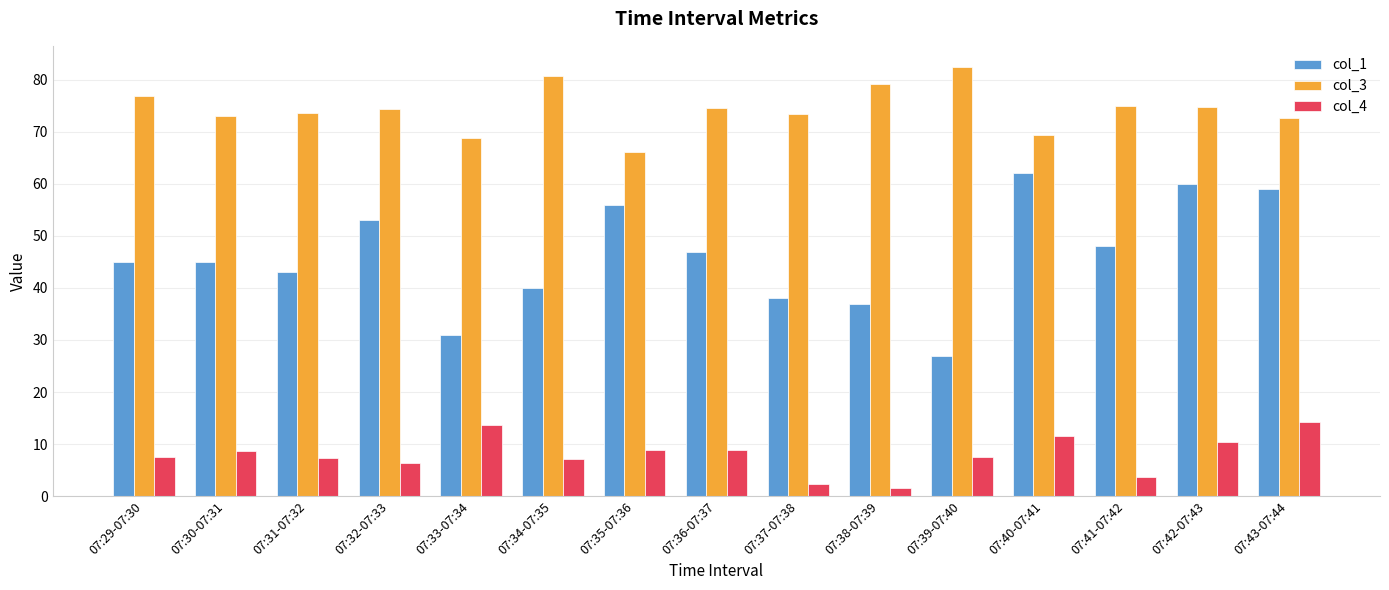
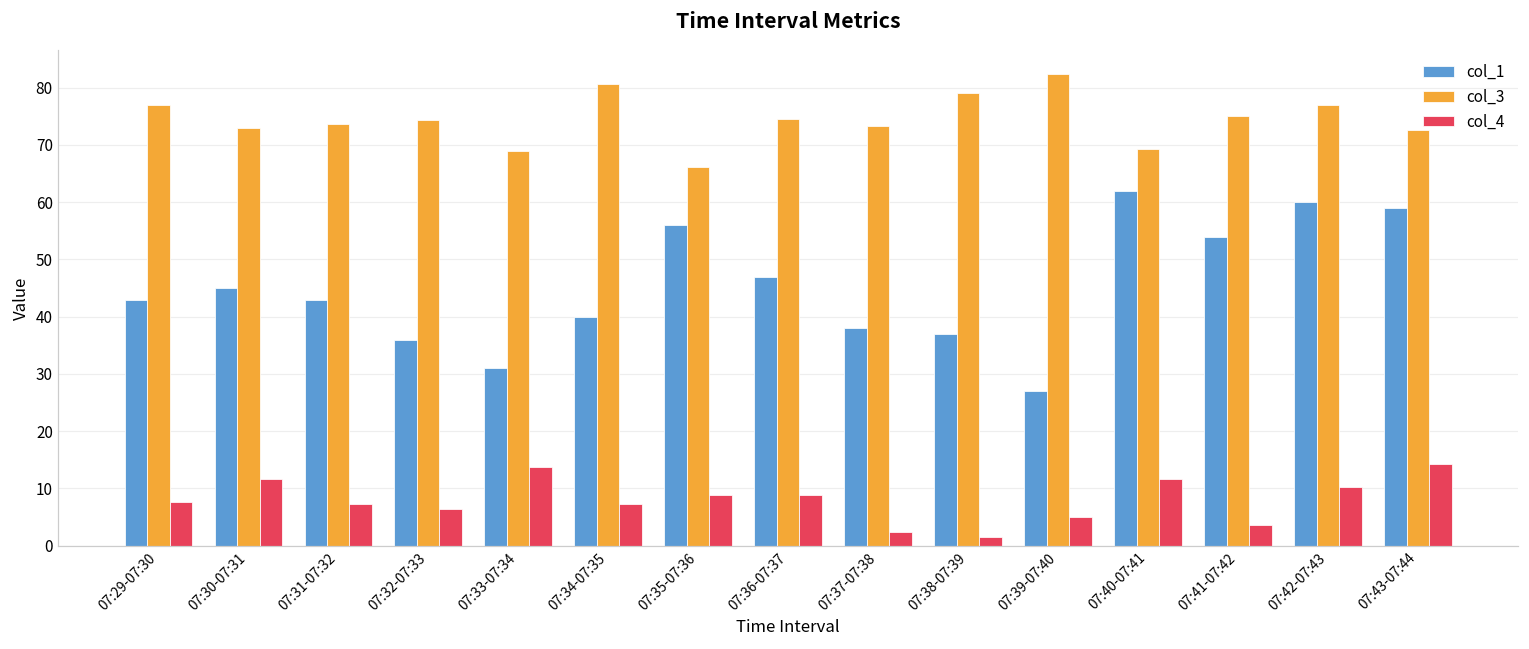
col_1, 07:29-07:30: 45 -> 43
col_4, 07:30-07:31: 9 -> 12
col_1, 07:32-07:33: 53 -> 36
col_4, 07:39-07:40: 8 -> 5
col_1, 07:41-07:42: 48 -> 54
col_3, 07:42-07:43: 75 -> 77
